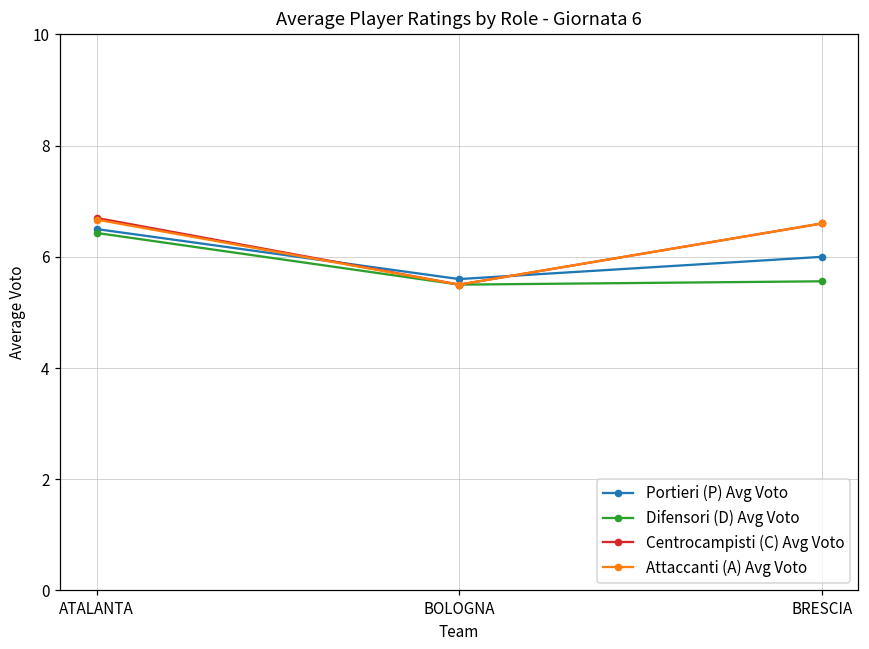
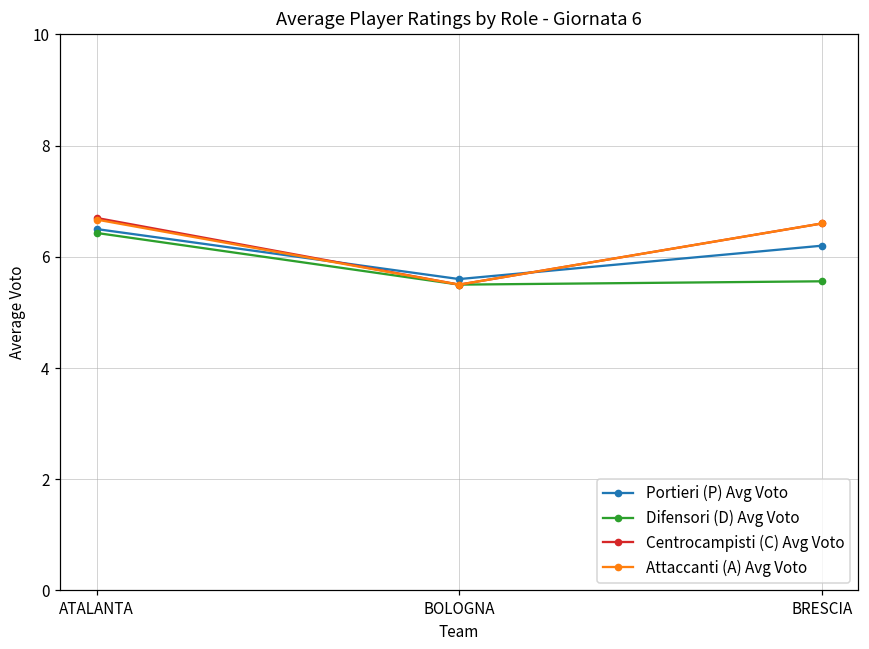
Portieri (P) Avg Voto, BRESCIA: 6.0 -> 6.2
